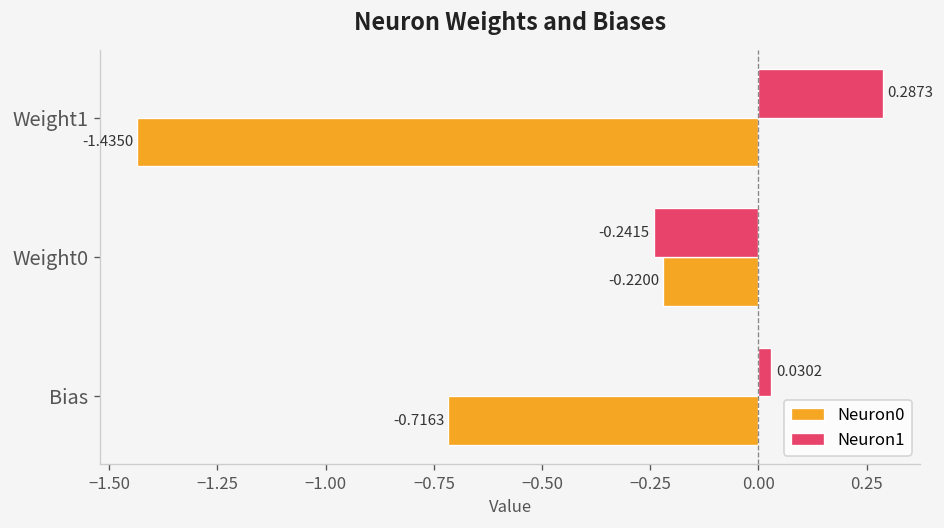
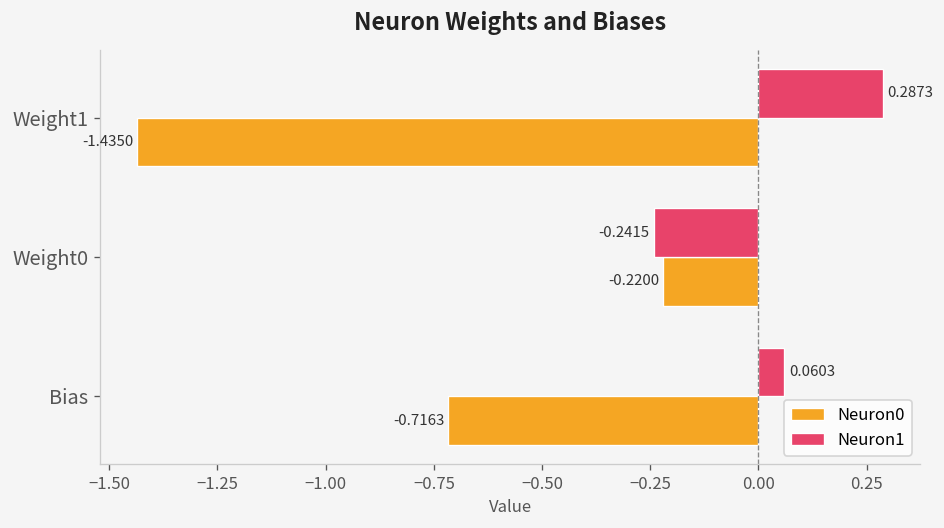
Neuron1, Bias: 0.0302 -> 0.0603
